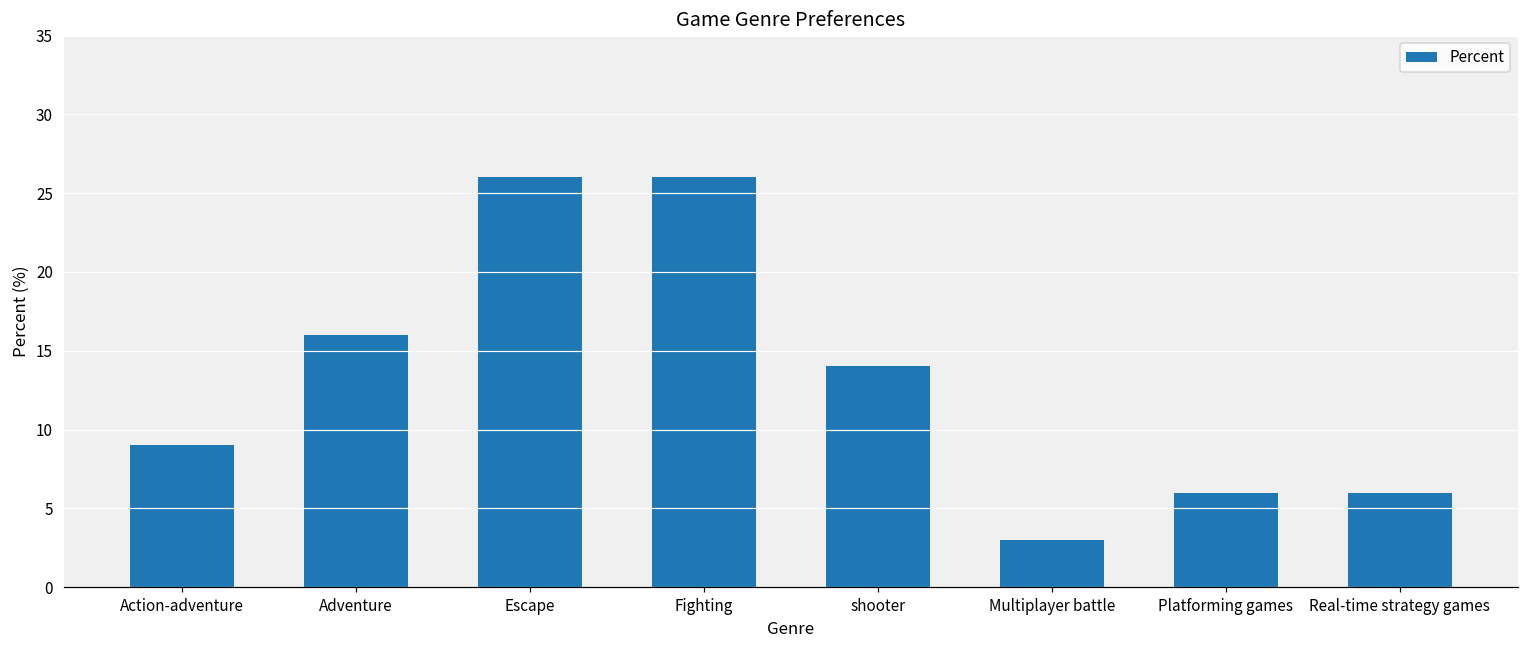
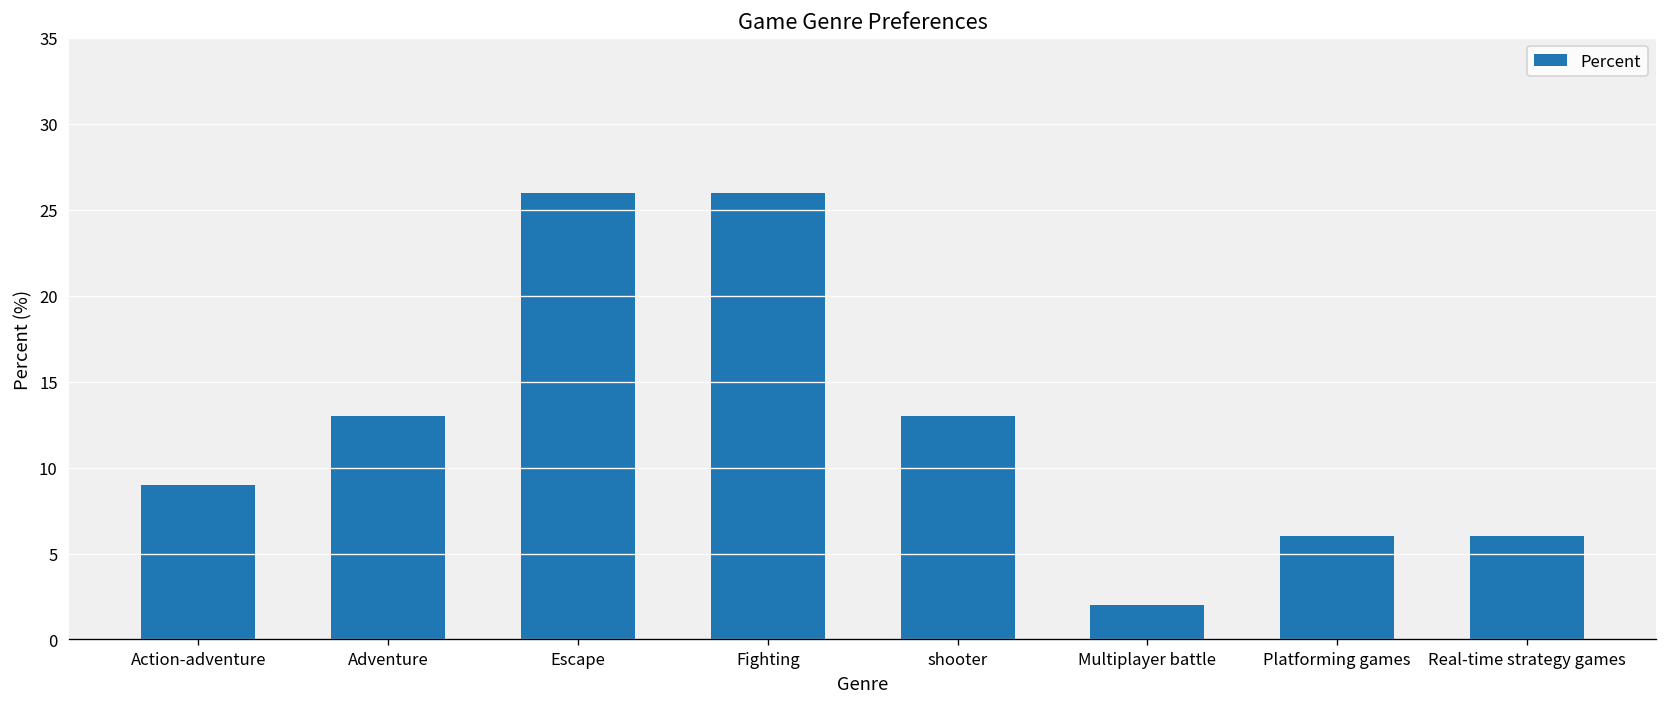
Adventure: 16 -> 13
shooter: 14 -> 13
Multiplayer battle: 3 -> 2
